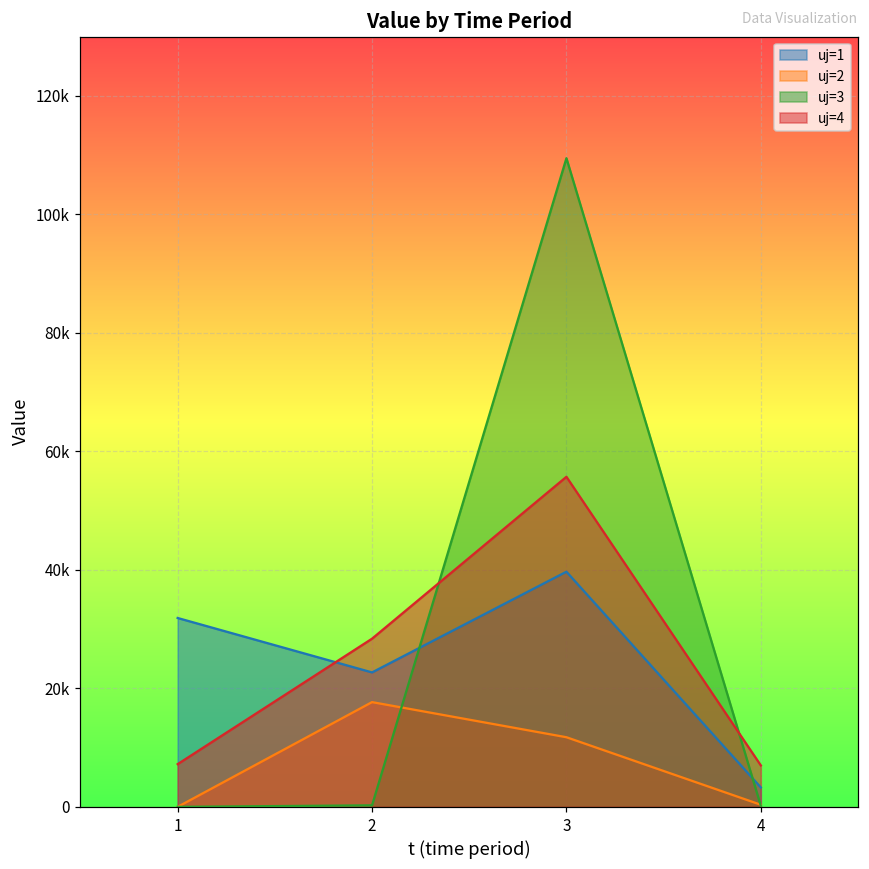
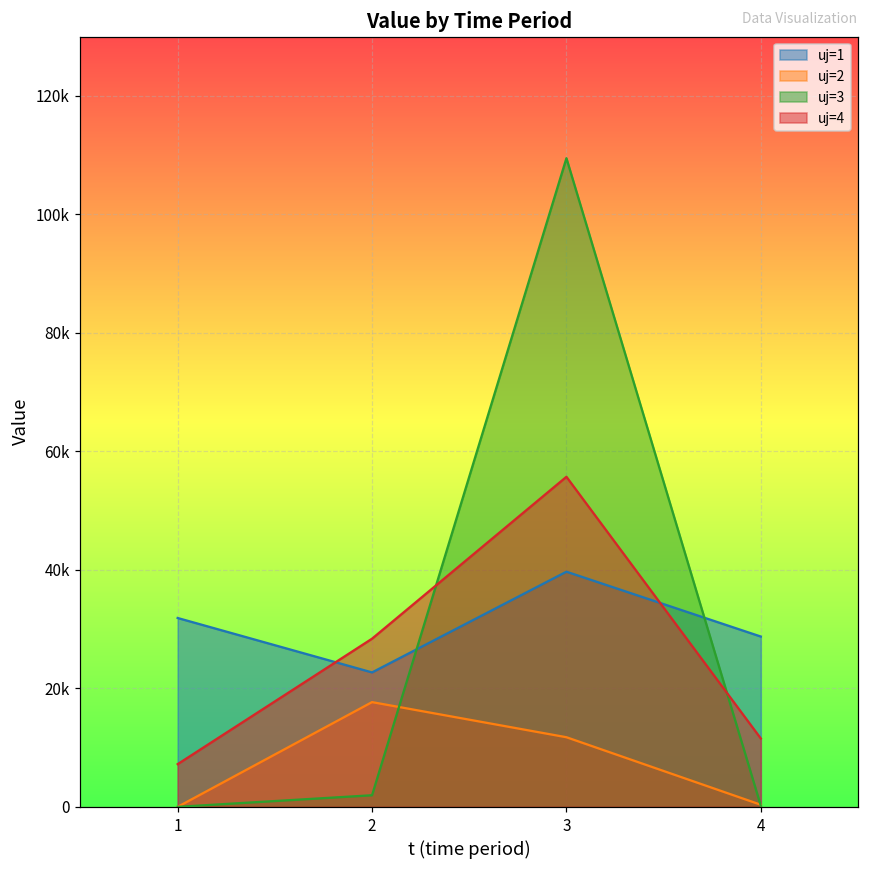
uj=3, 2: 0 -> 2000
uj=1, 4: 3000 -> 29000
uj=4, 4: 7000 -> 12000
